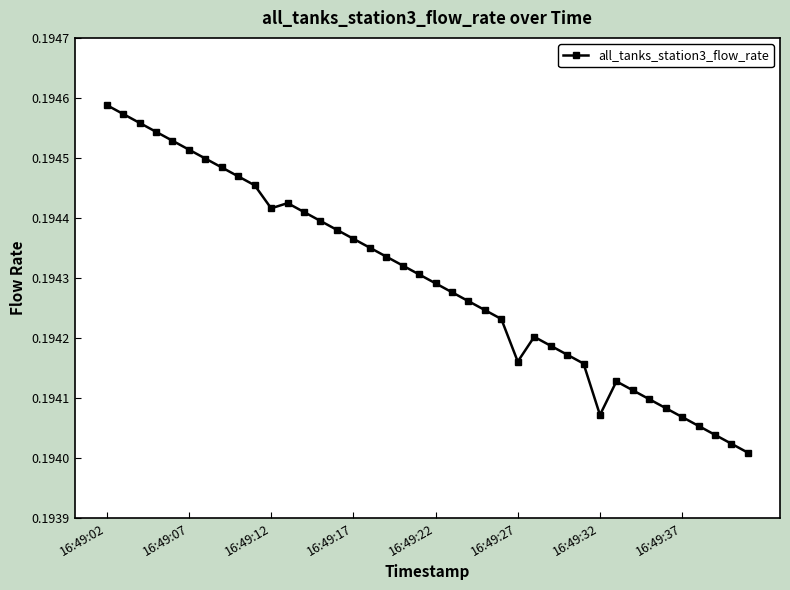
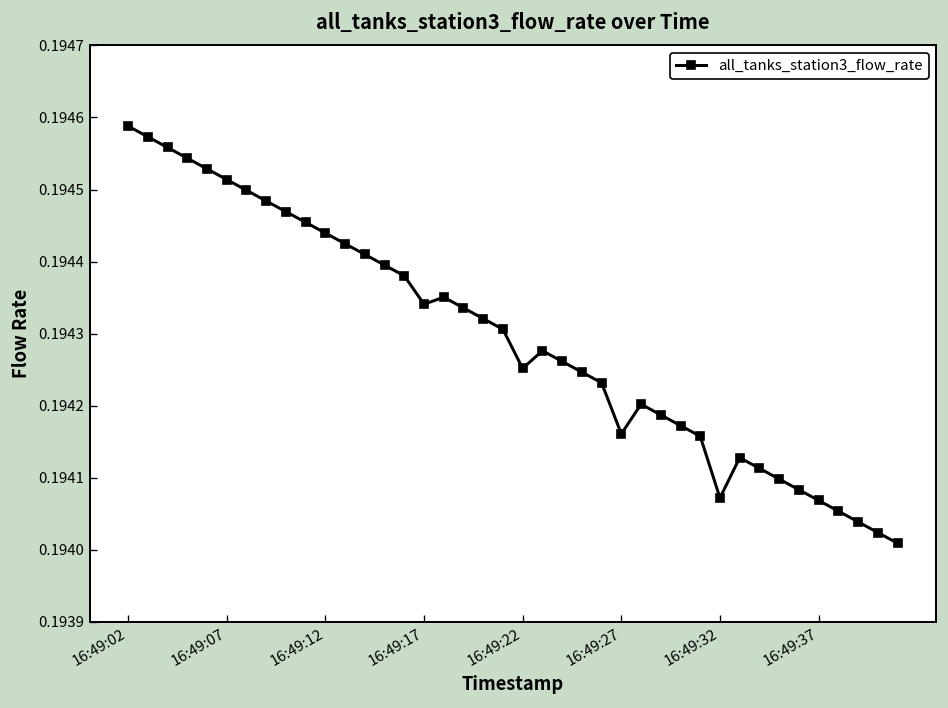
16:49:12: 0.19442 -> 0.19444
16:49:17: 0.19437 -> 0.19434
16:49:22: 0.19429 -> 0.19425
